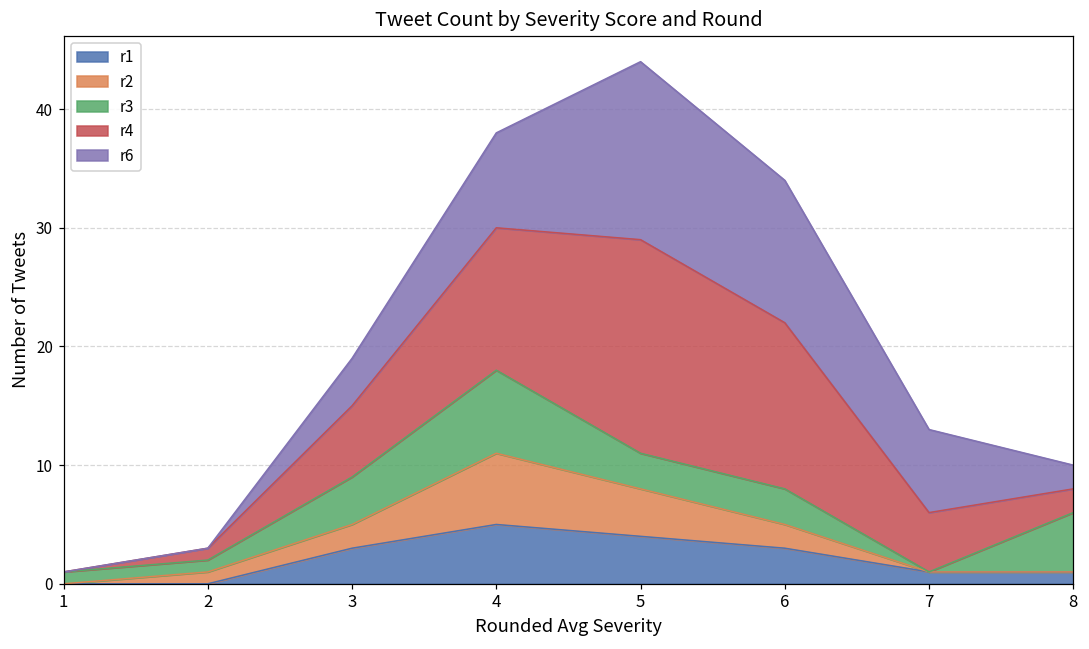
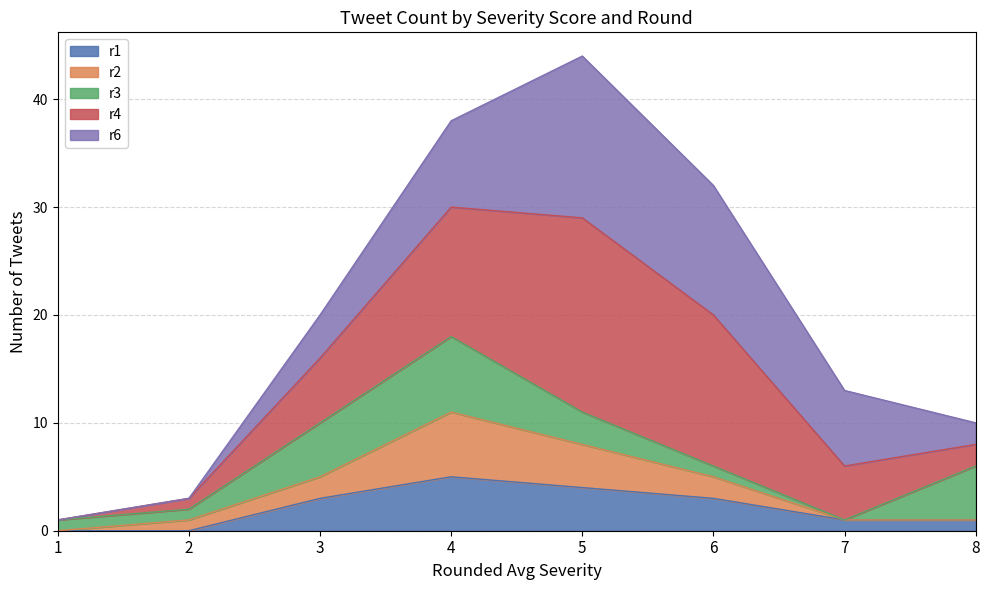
r3, 3: 4 -> 5
r3, 6: 3 -> 1
